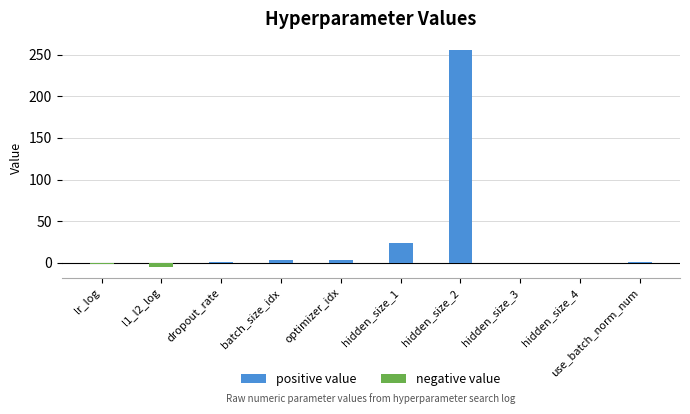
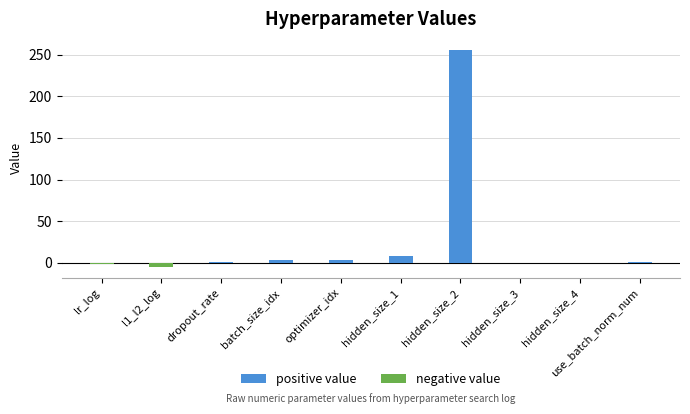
positive value, hidden_size_1: 20 -> 10
